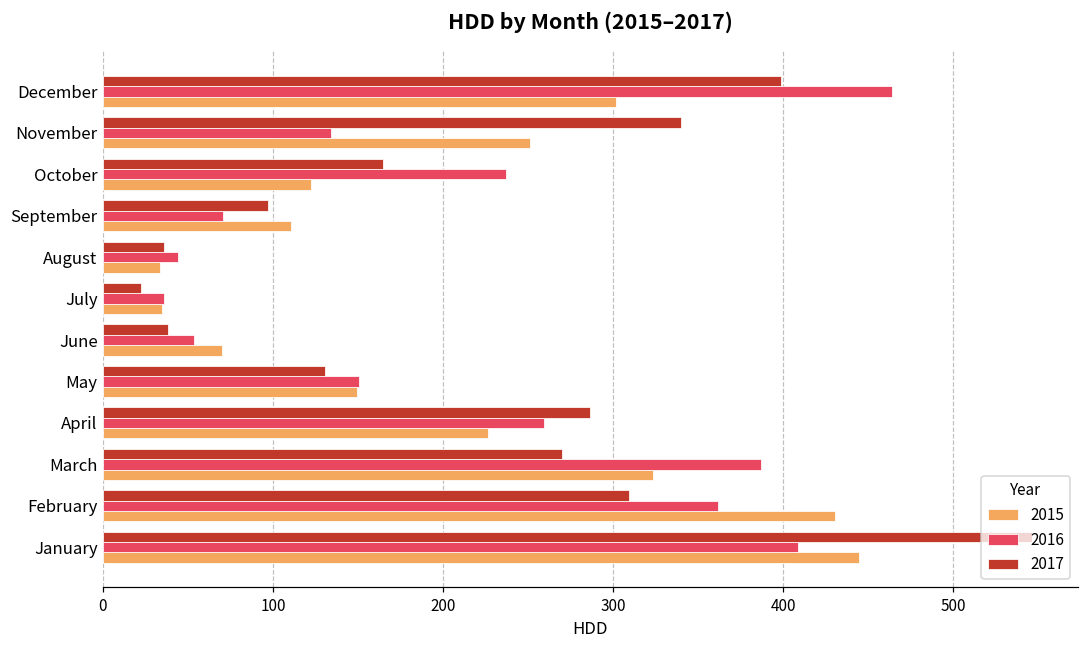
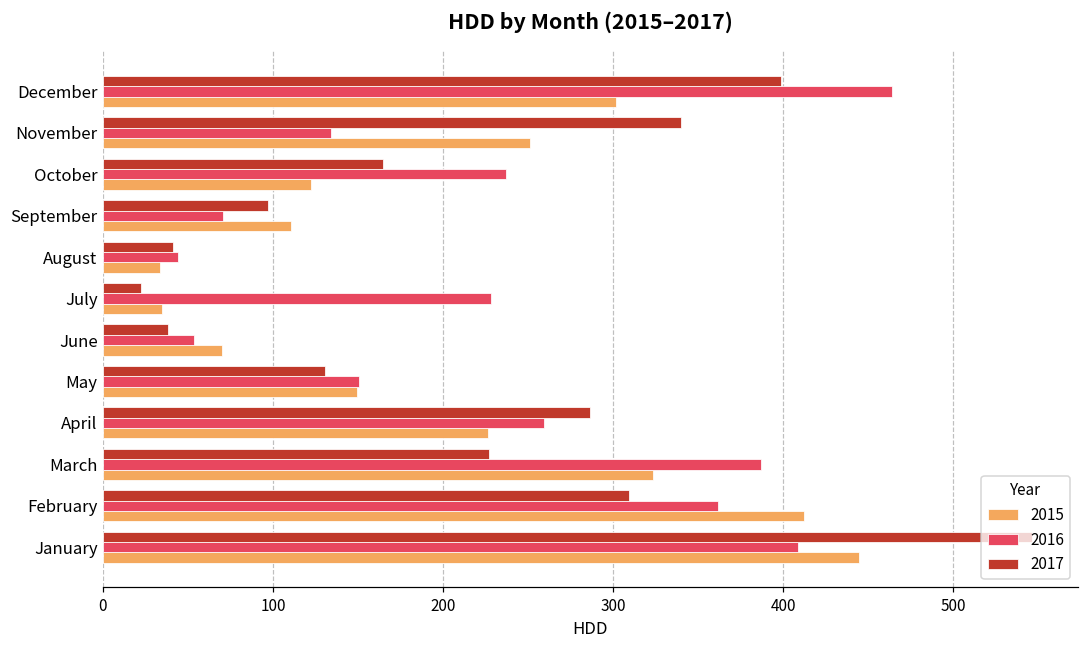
2017, August: 36 -> 41
2016, July: 36 -> 228
2017, March: 270 -> 227
2015, February: 430 -> 412
